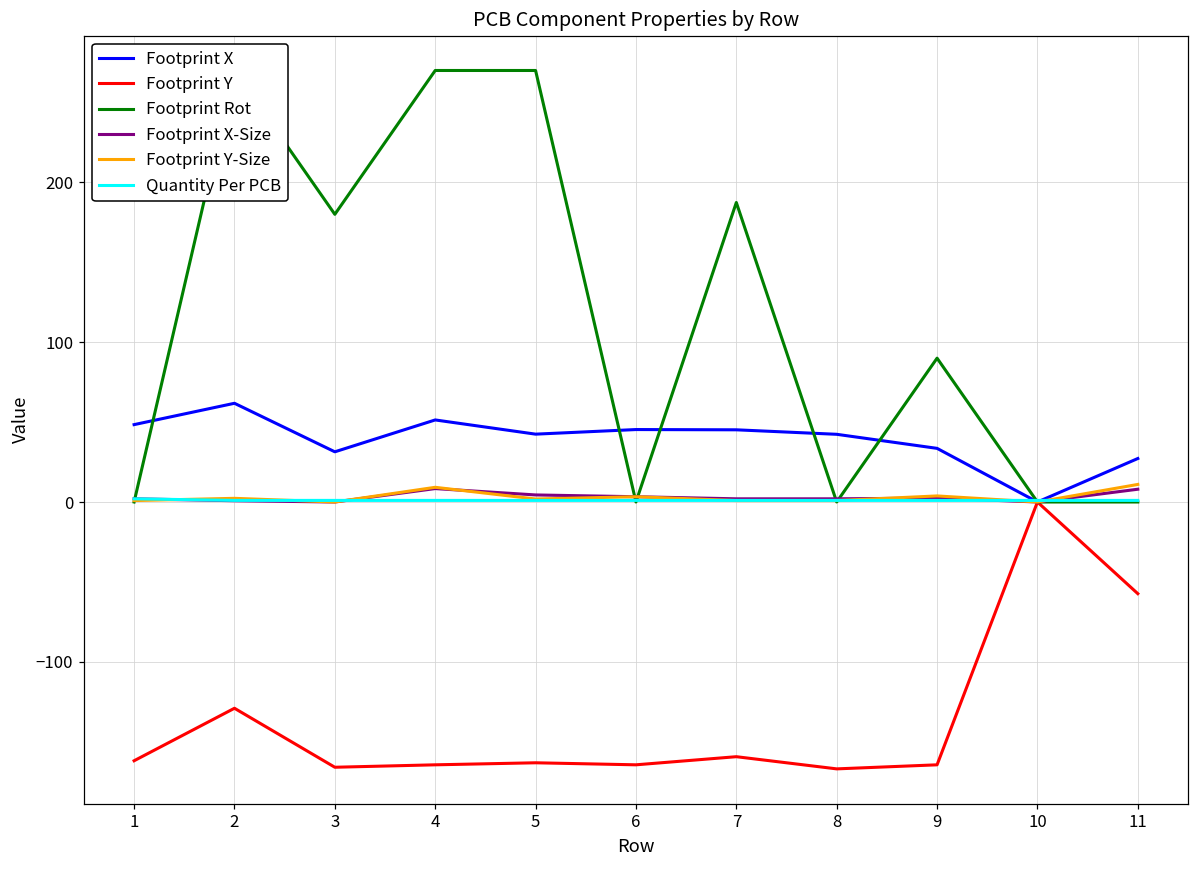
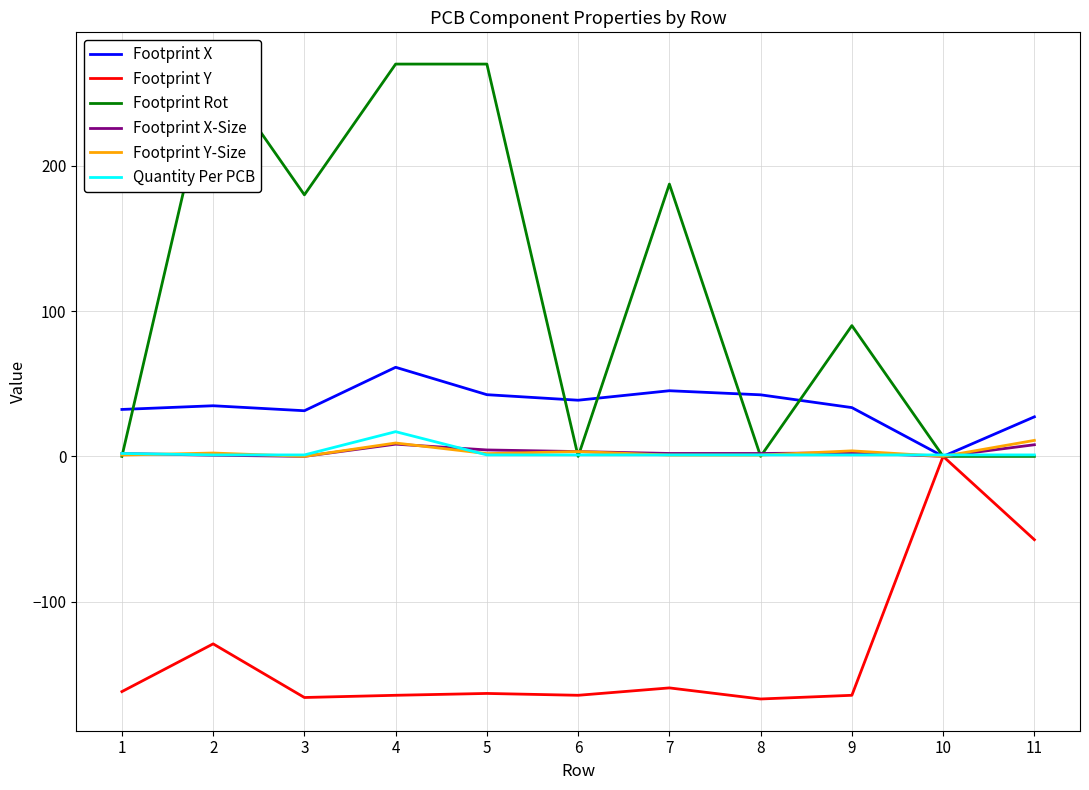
Footprint X, 1: 48 -> 32
Footprint X, 2: 62 -> 35
Footprint X, 4: 51 -> 61
Quantity Per PCB, 4: 1 -> 17
Footprint X, 6: 45 -> 39
